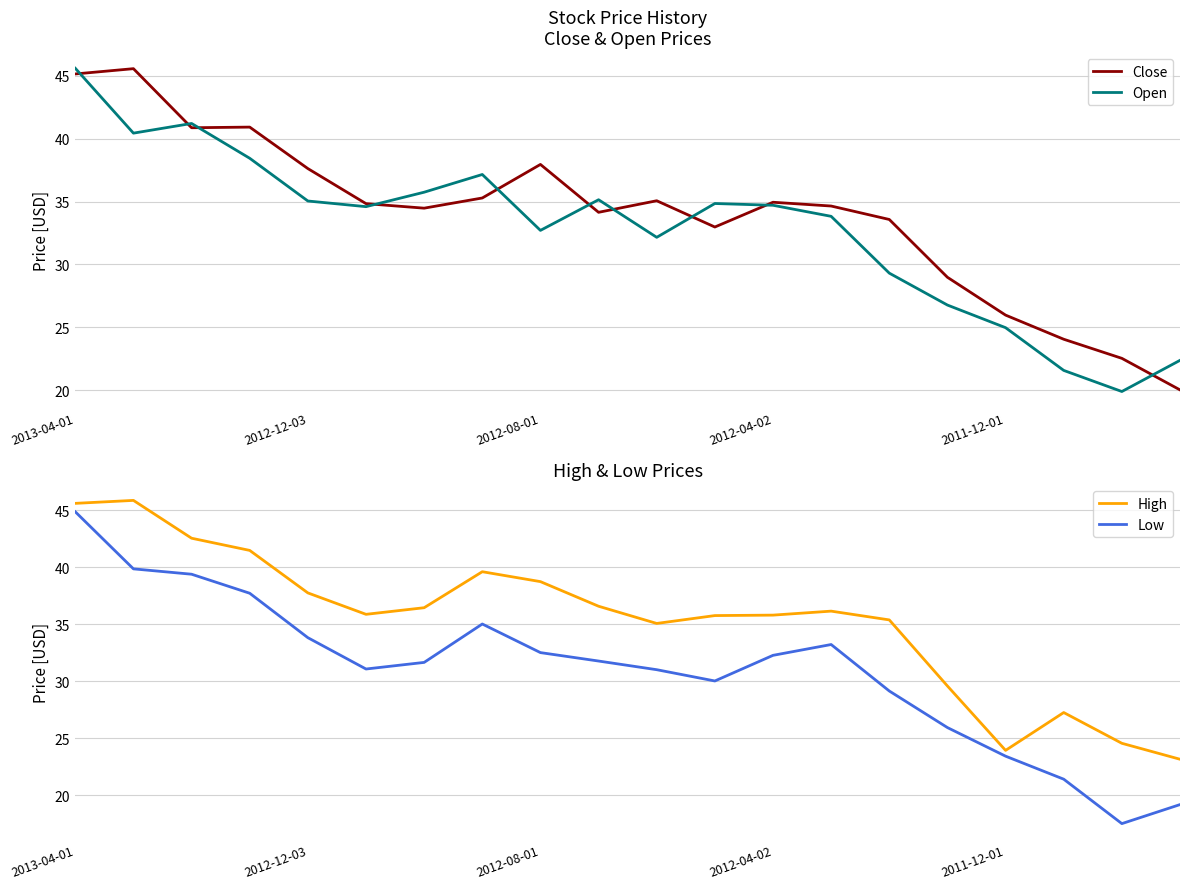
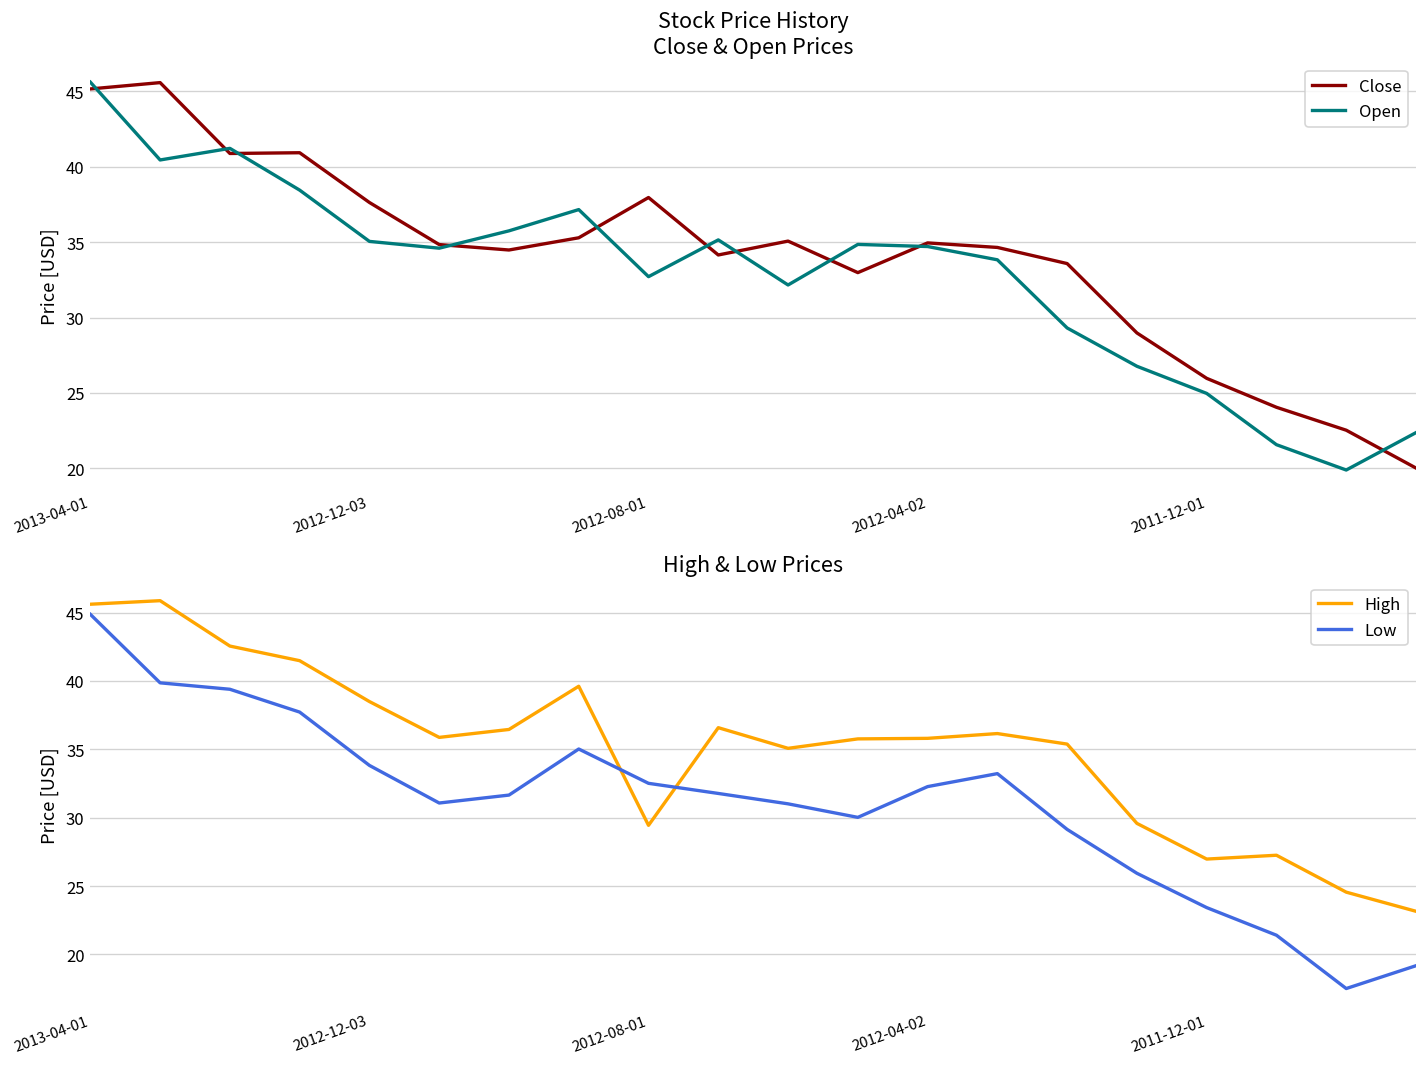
High & Low Prices, High, 2012-12-03: 37.8 -> 38.5
High & Low Prices, High, 2012-08-01: 38.7 -> 29.4
High & Low Prices, High, 2011-12-01: 23.9 -> 27.0
